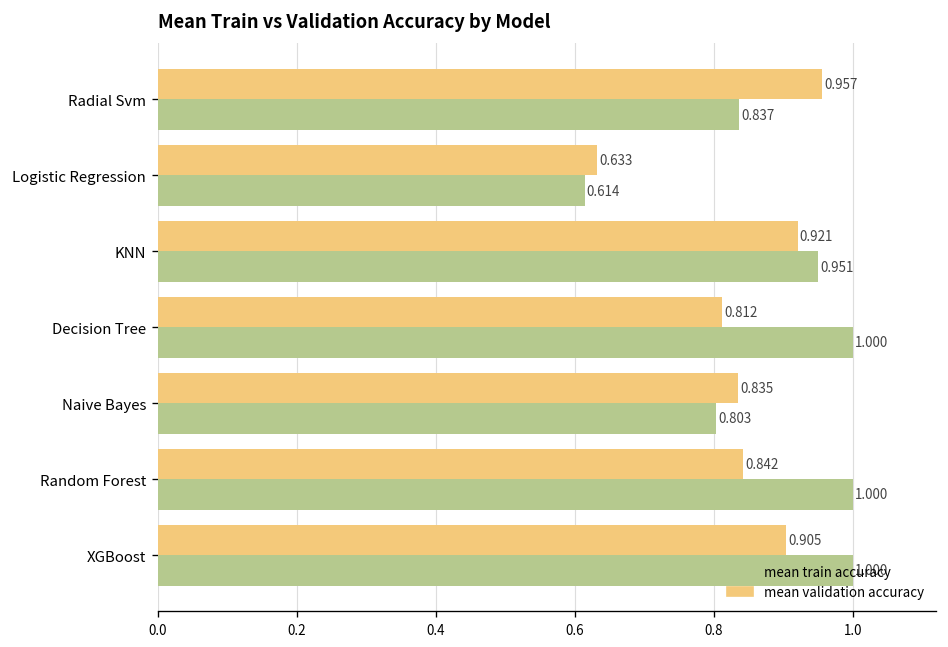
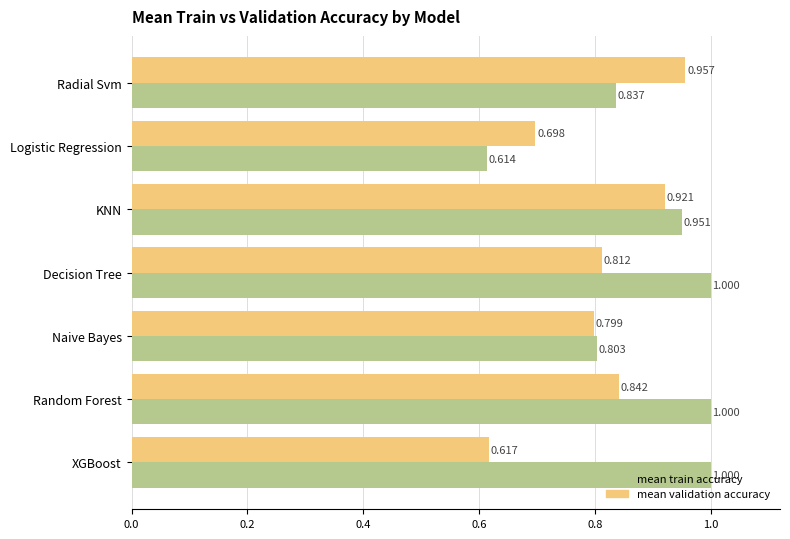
mean validation accuracy, Logistic Regression: 0.633 -> 0.698
mean validation accuracy, Naive Bayes: 0.835 -> 0.799
mean validation accuracy, XGBoost: 0.905 -> 0.617
